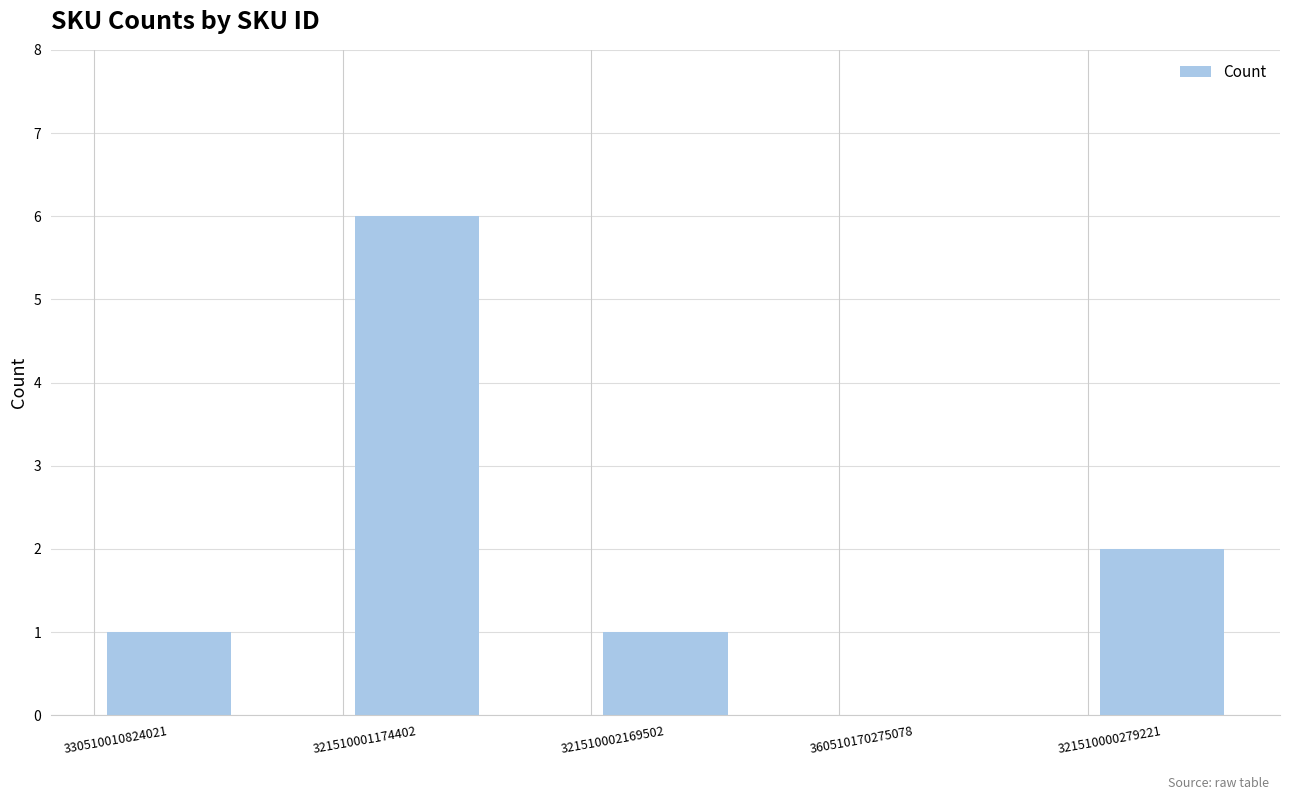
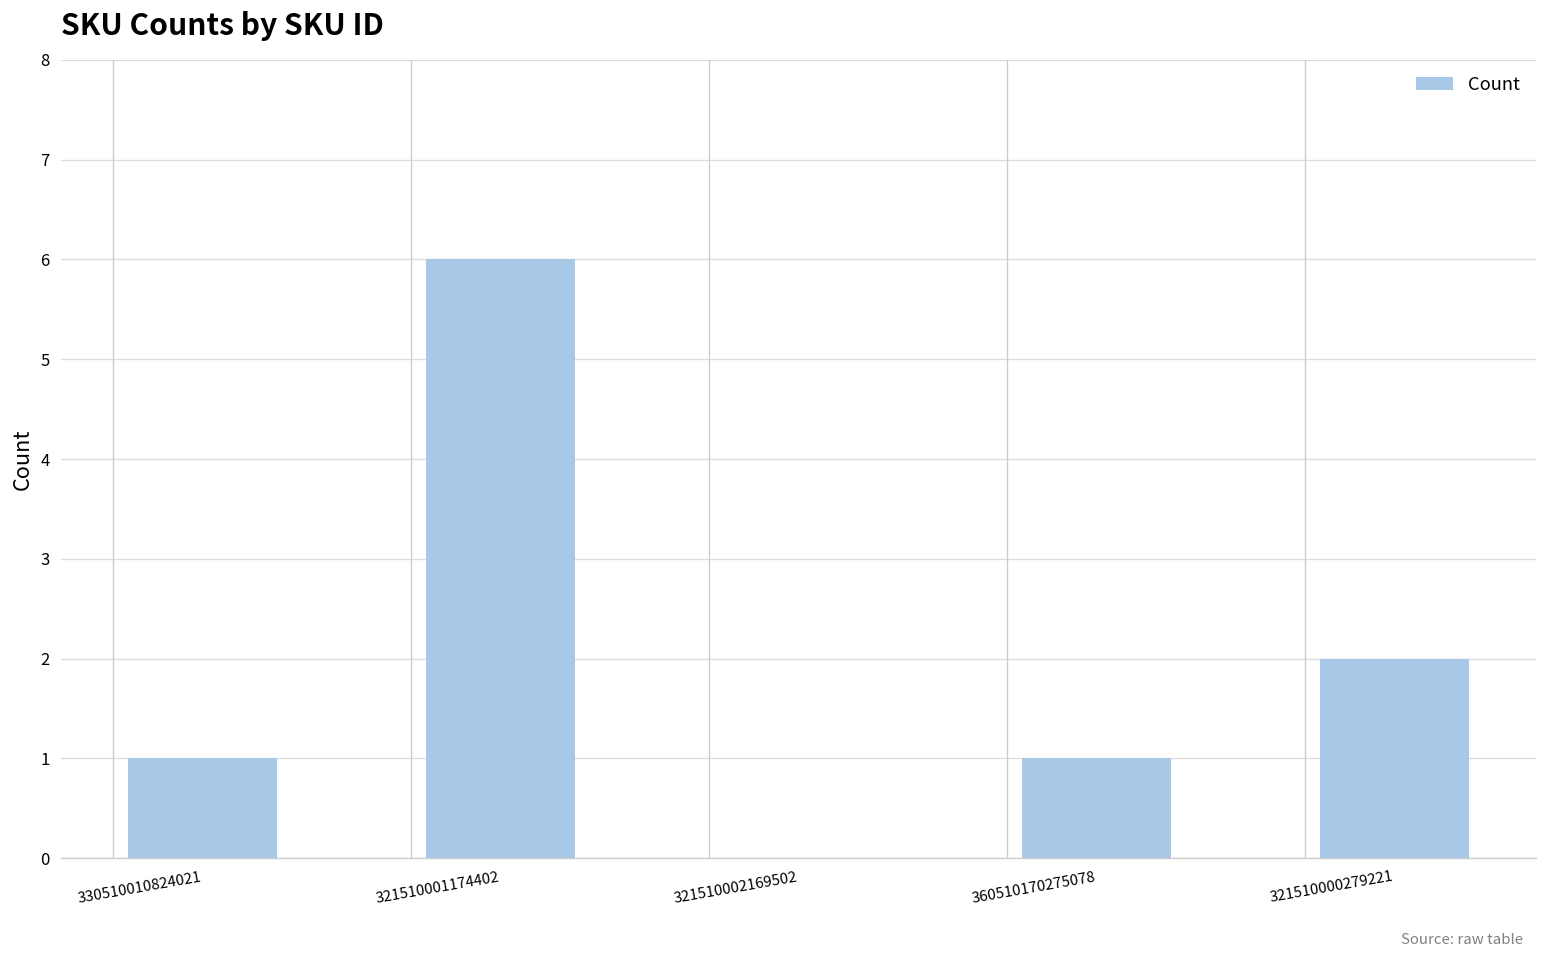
321510002169502: 1 -> 0
360510170275078: 0 -> 1
